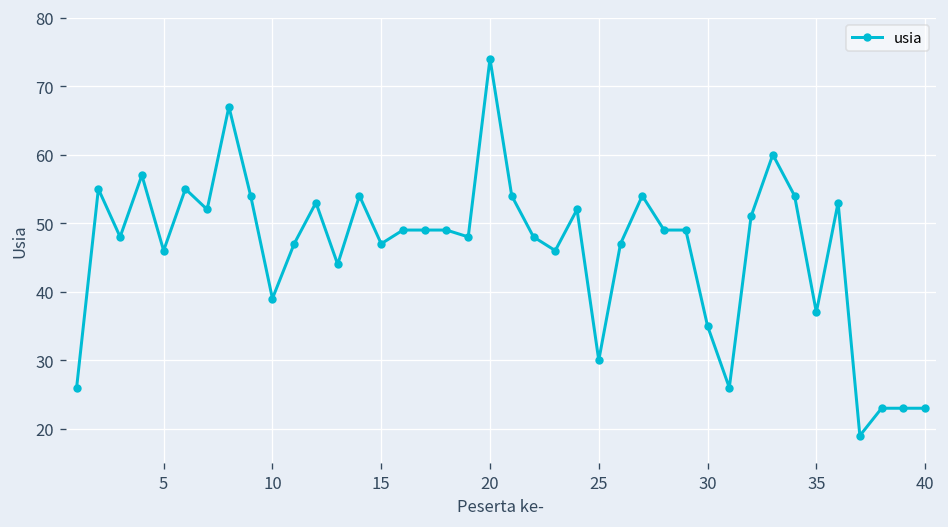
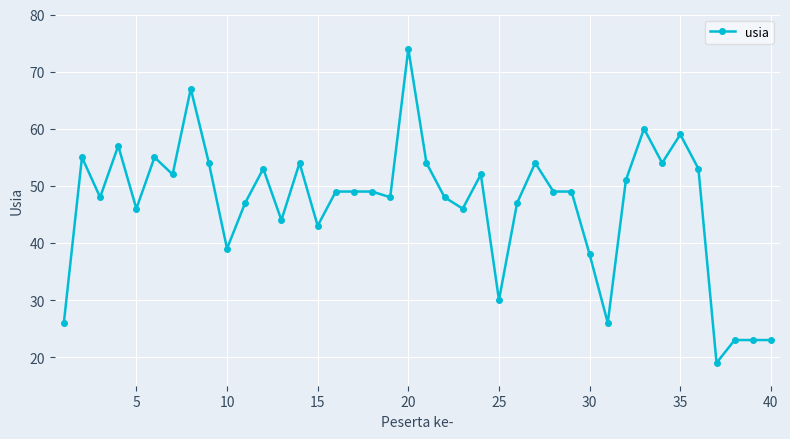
15: 47 -> 43
30: 35 -> 38
35: 37 -> 59
